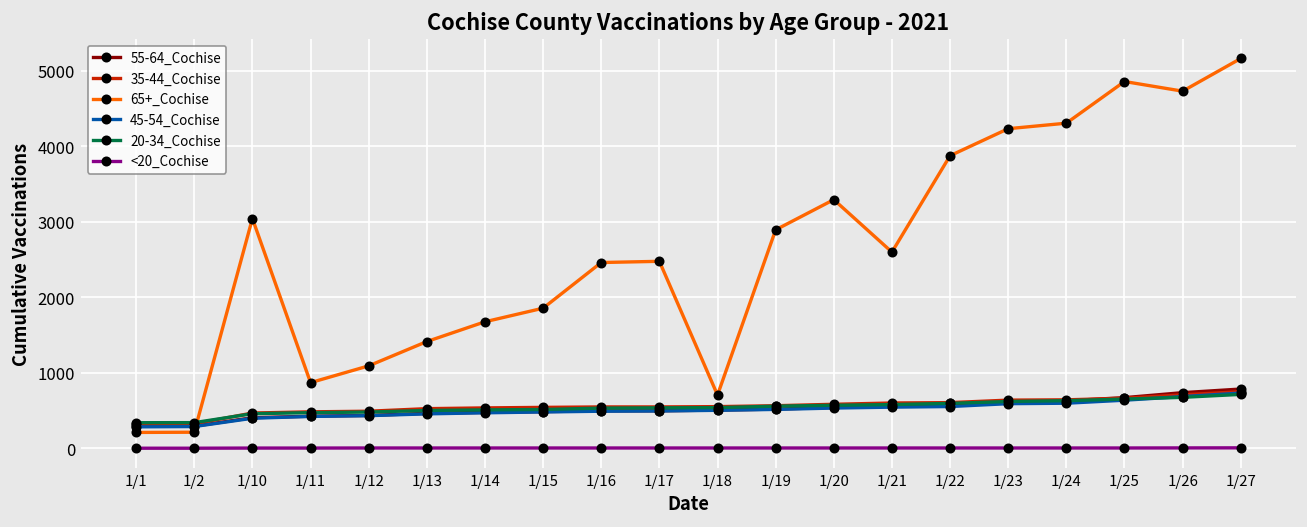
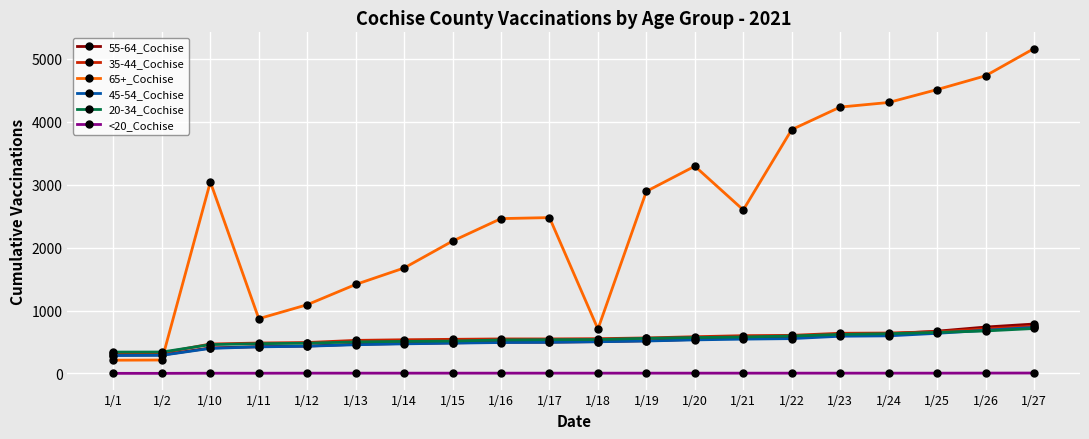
65+_Cochise, 1/15: 1900 -> 2100
65+_Cochise, 1/25: 4900 -> 4500
